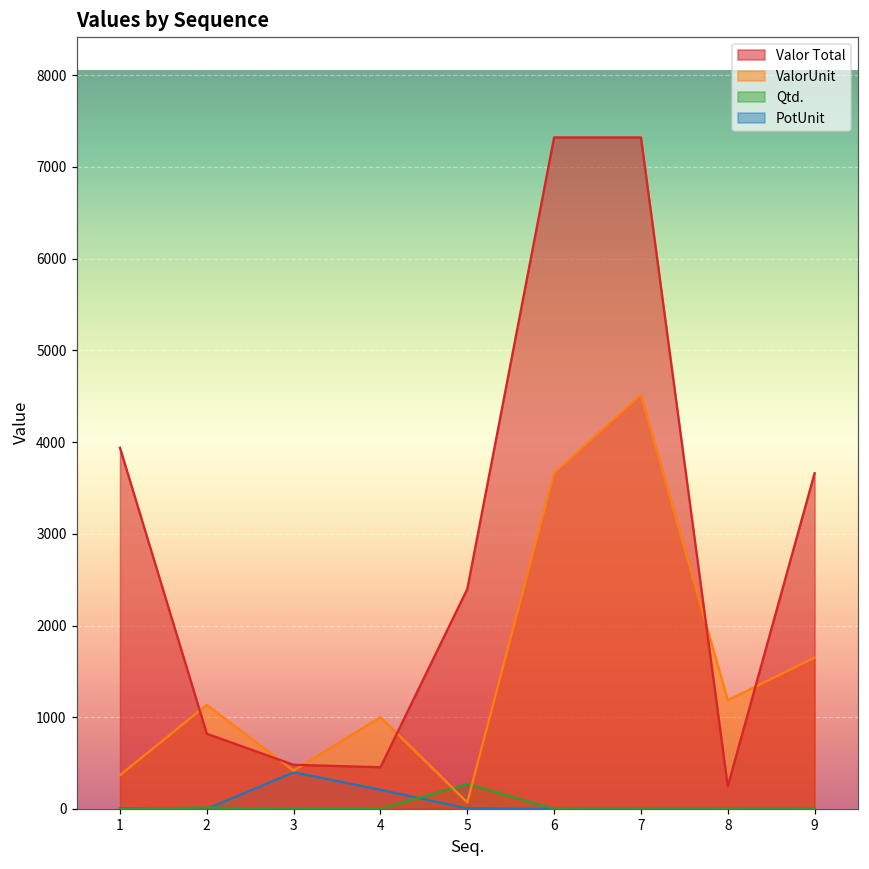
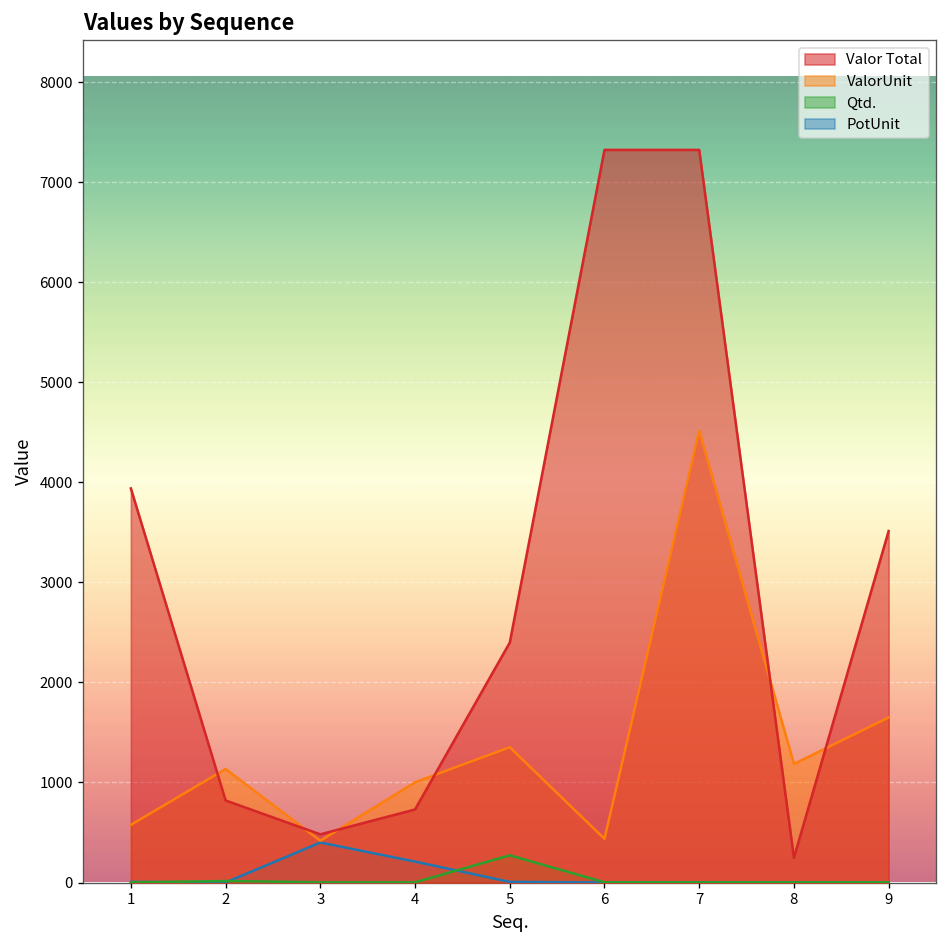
ValorUnit, 1: 400 -> 600
Valor Total, 4: 500 -> 700
ValorUnit, 5: 100 -> 1400
ValorUnit, 6: 3700 -> 400
Valor Total, 9: 3700 -> 3500
